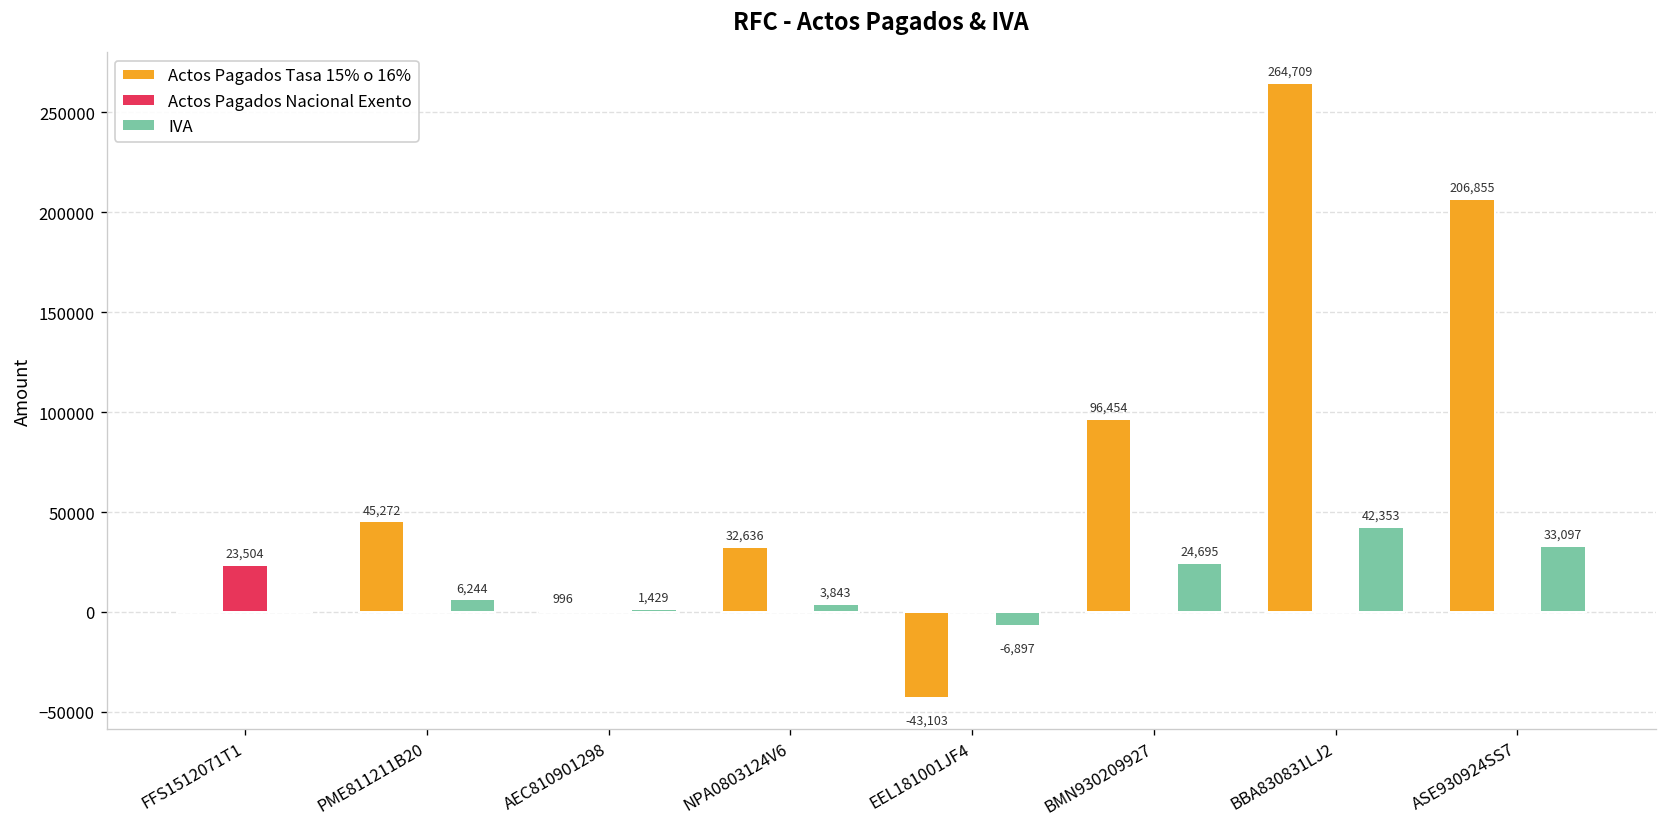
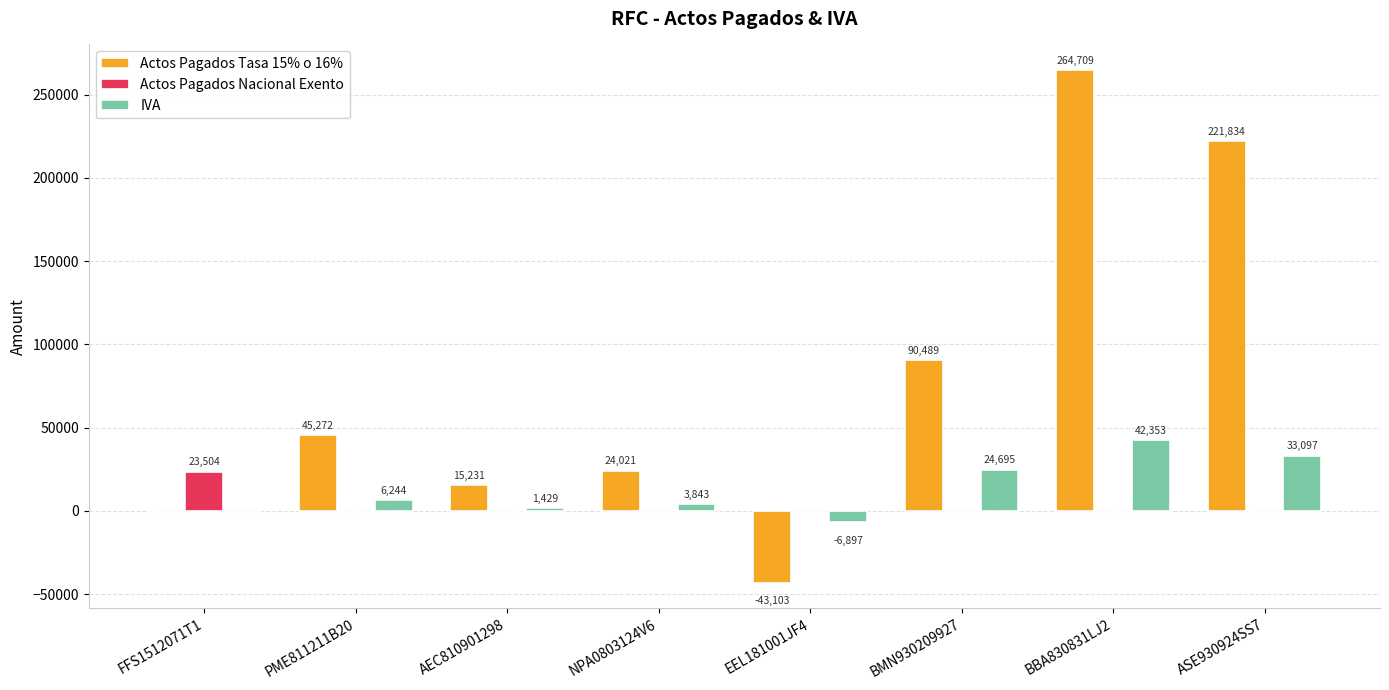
Actos Pagados Tasa 15% o 16%, AEC810901298: 996 -> 15,231
Actos Pagados Tasa 15% o 16%, NPA0803124V6: 32,636 -> 24,021
Actos Pagados Tasa 15% o 16%, BMN930209927: 96,454 -> 90,489
Actos Pagados Tasa 15% o 16%, ASE930924SS7: 206,855 -> 221,834
